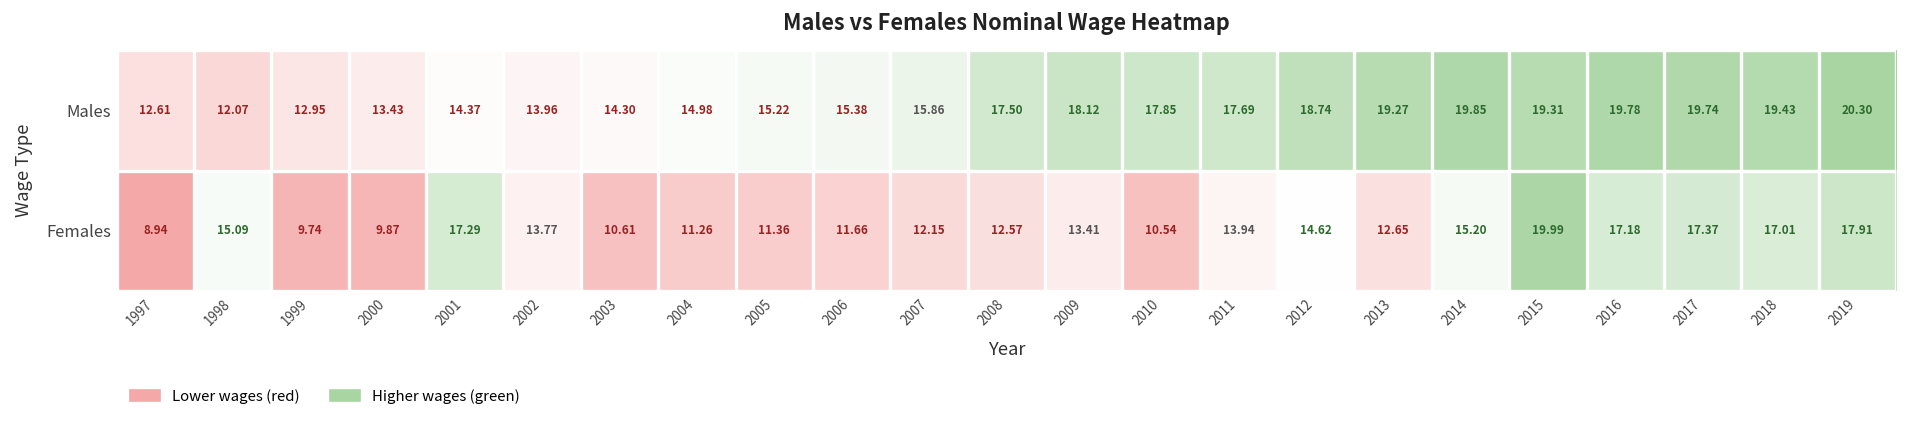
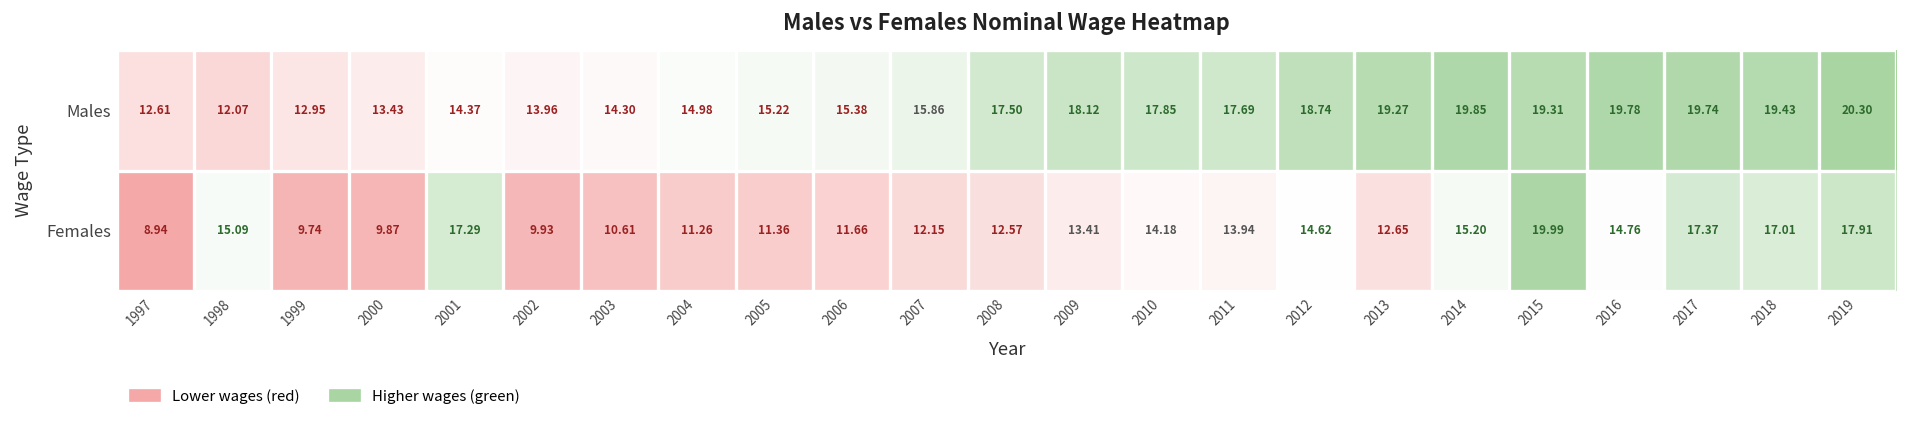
Females, 2002: 13.77 -> 9.93
Females, 2010: 10.54 -> 14.18
Females, 2016: 17.18 -> 14.76
